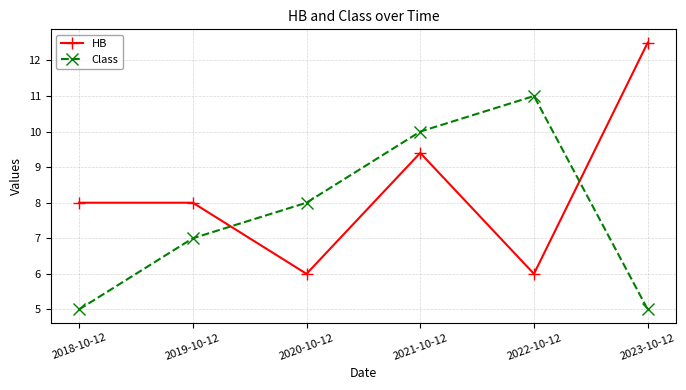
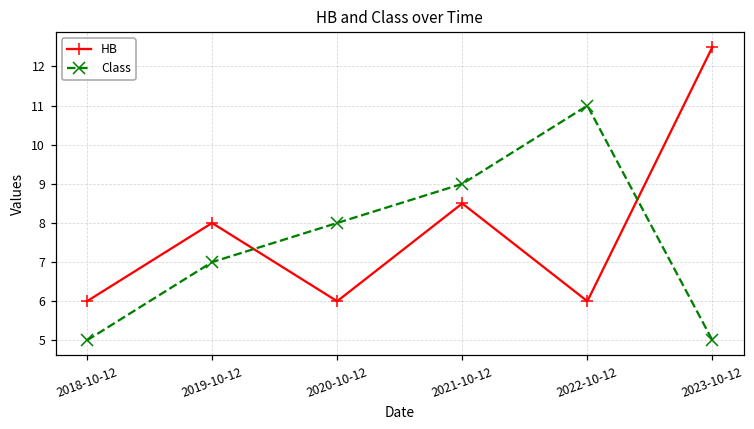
HB, 2018-10-12: 8 -> 6
HB, 2021-10-12: 9.4 -> 8.5
Class, 2021-10-12: 10 -> 9
